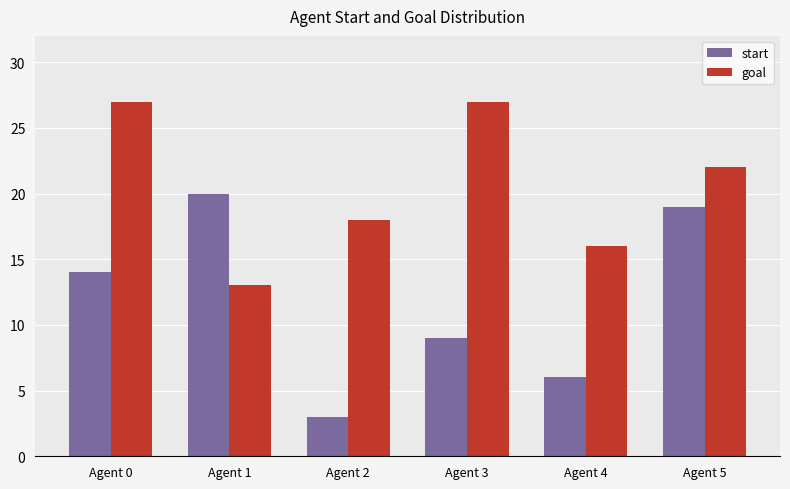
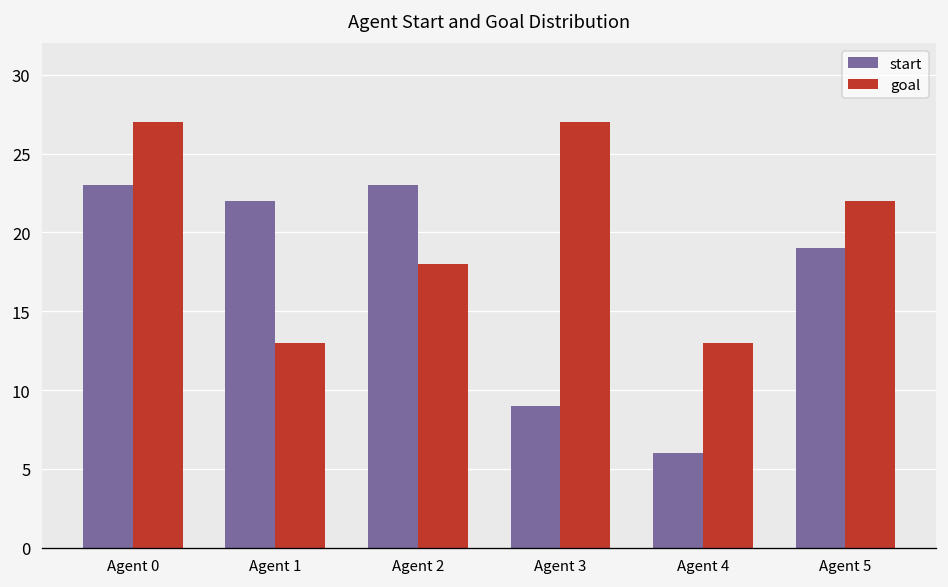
start, Agent 0: 14 -> 23
start, Agent 1: 20 -> 22
start, Agent 2: 3 -> 23
goal, Agent 4: 16 -> 13
